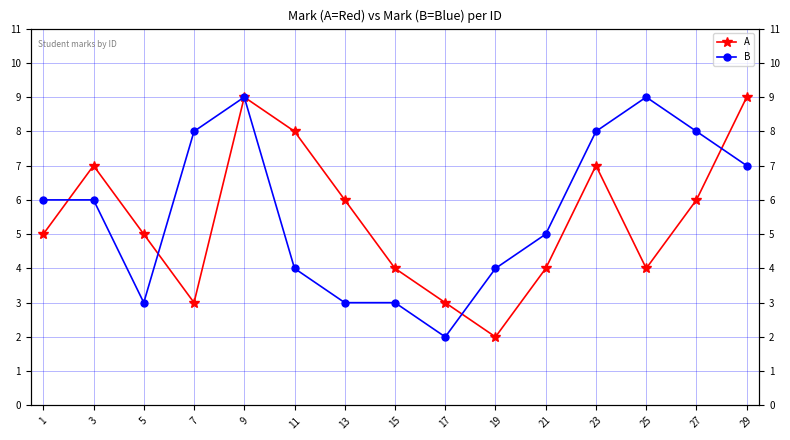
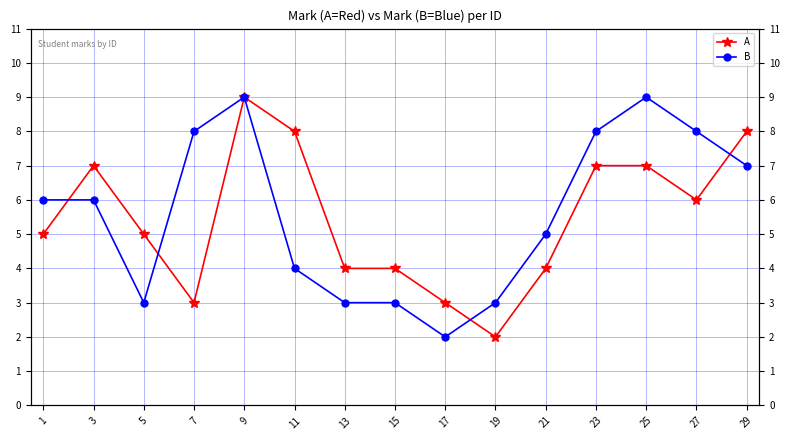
A, 13: 6 -> 4
B, 19: 4 -> 3
A, 25: 4 -> 7
A, 29: 9 -> 8
